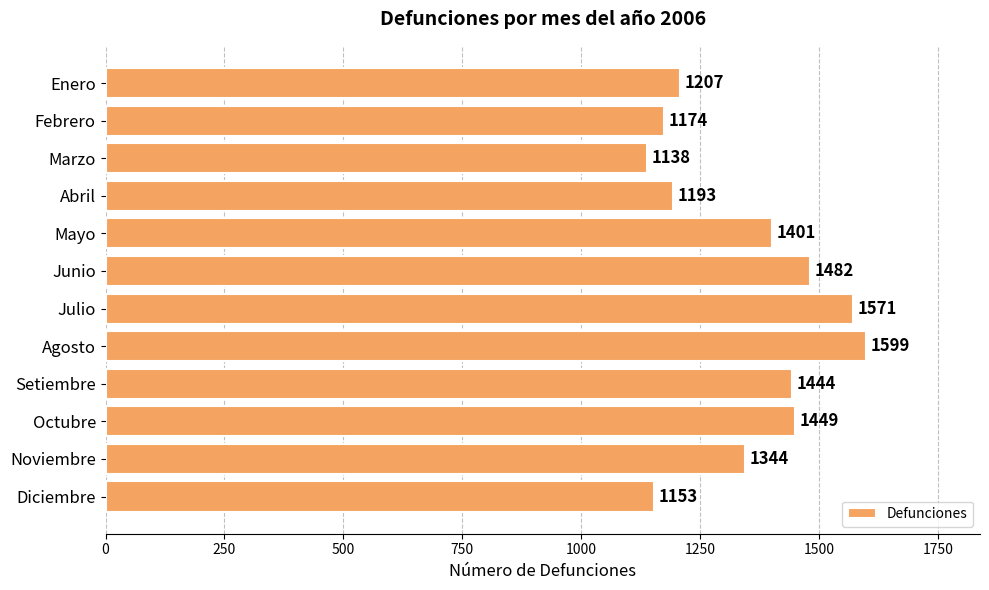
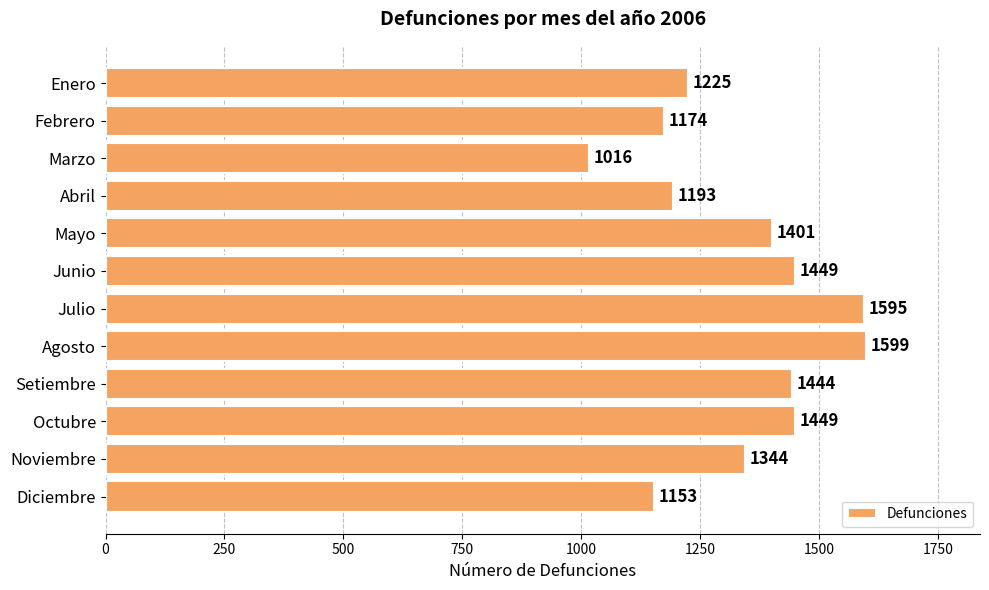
Enero: 1207 -> 1225
Marzo: 1138 -> 1016
Junio: 1482 -> 1449
Julio: 1571 -> 1595
